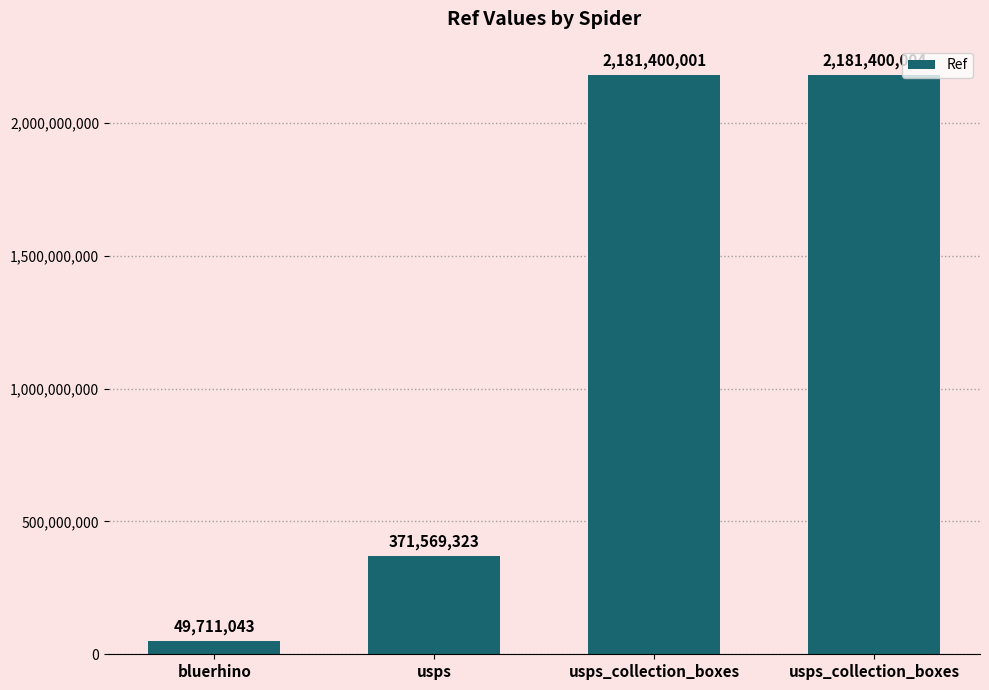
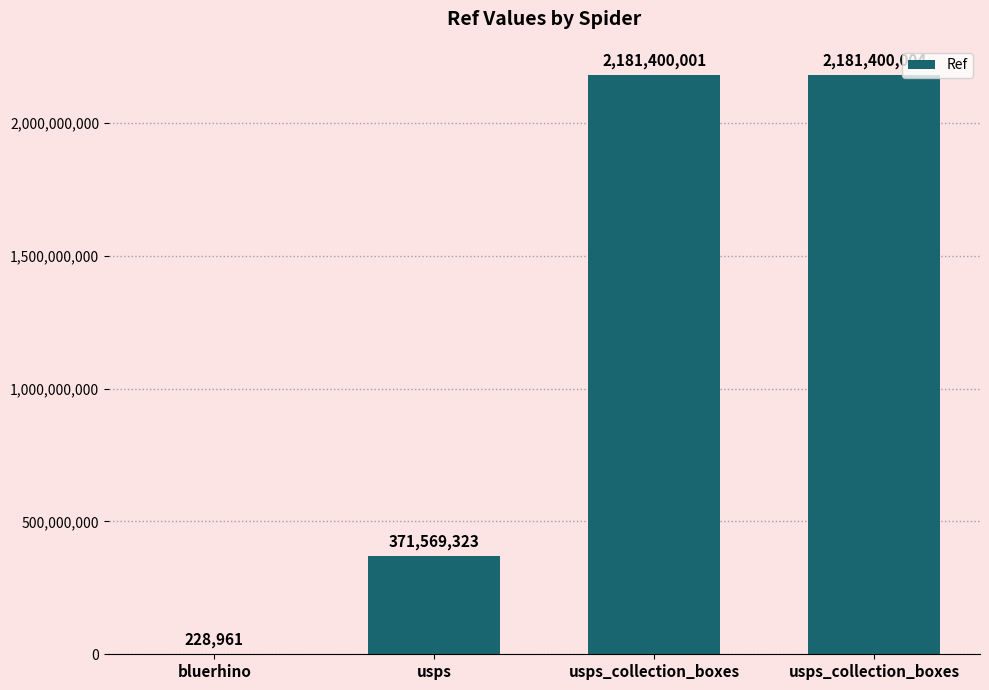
bluerhino: 49,711,043 -> 228,961
